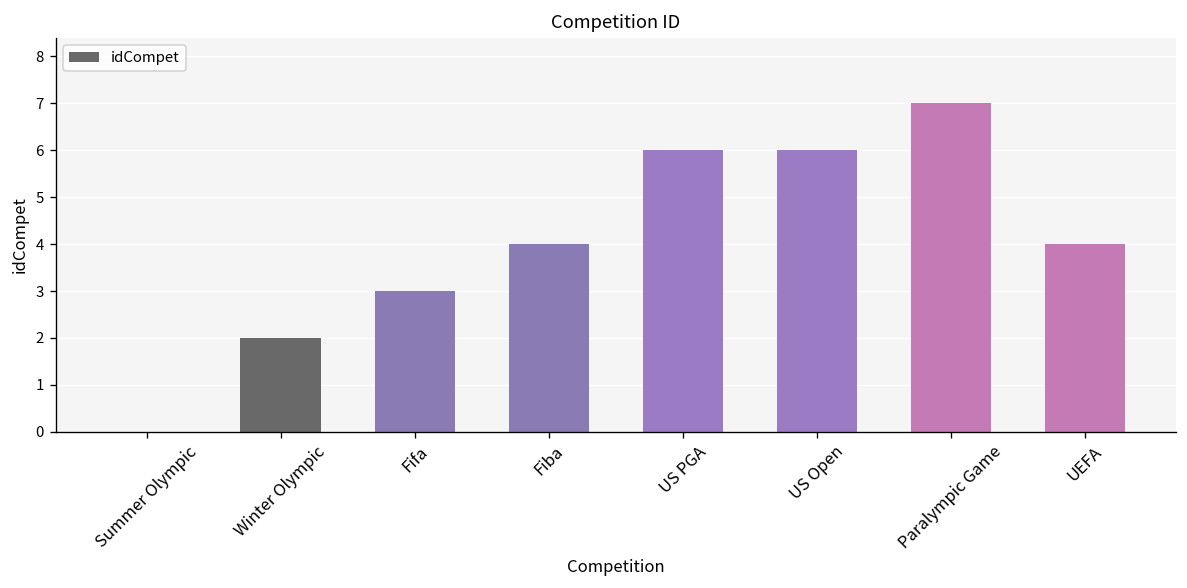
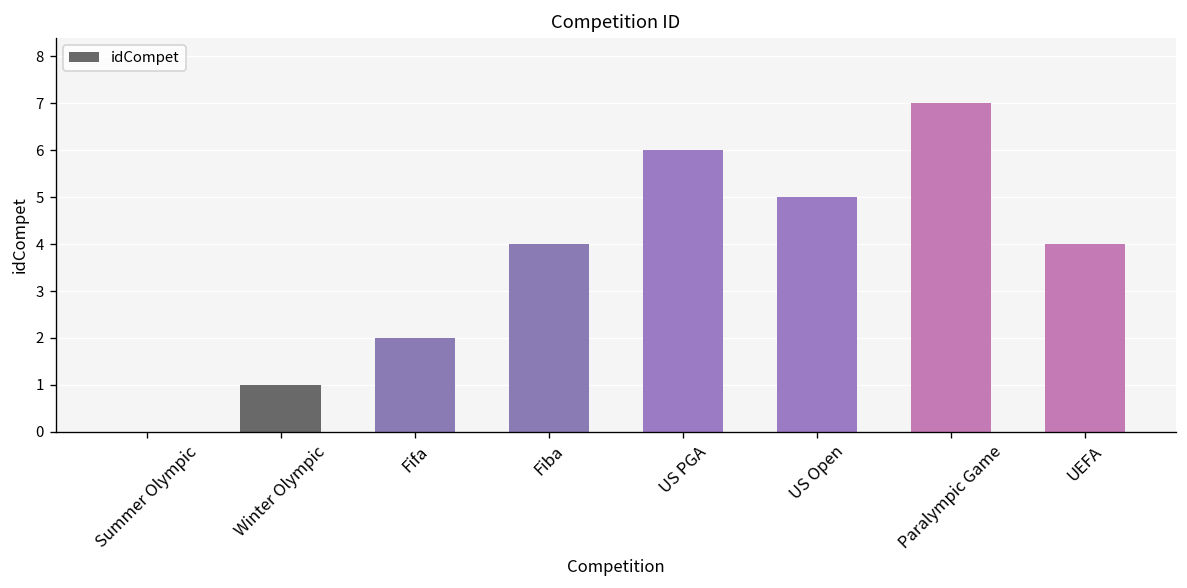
Winter Olympic: 2 -> 1
Fifa: 3 -> 2
US Open: 6 -> 5
